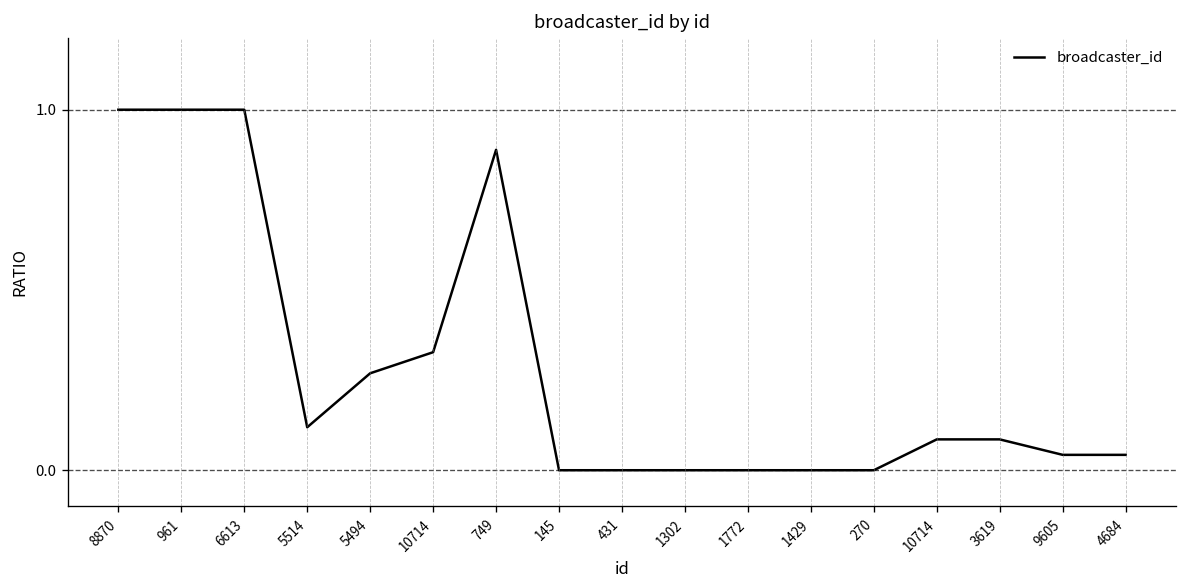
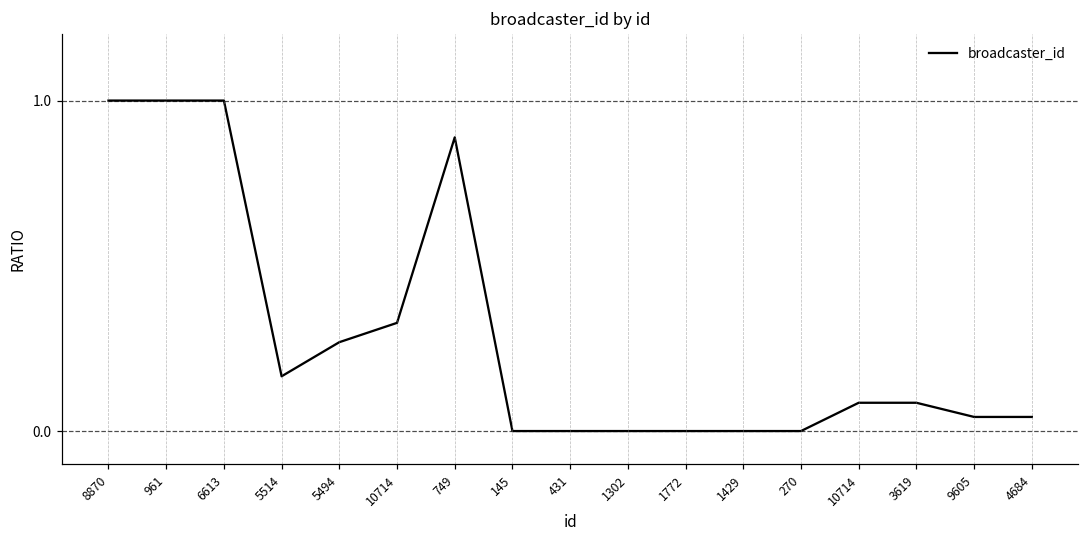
5514: 0.12 -> 0.17
